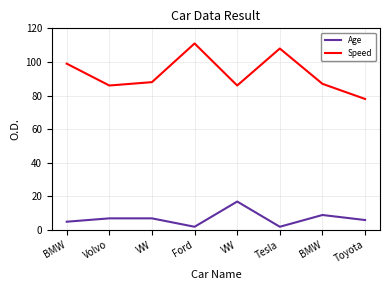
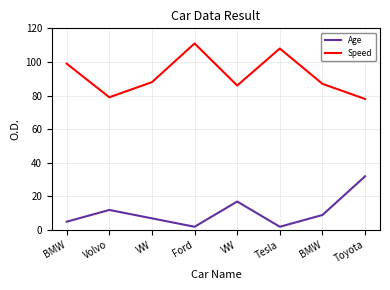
Age, Volvo: 7 -> 12
Speed, Volvo: 86 -> 79
Age, Toyota: 6 -> 32
